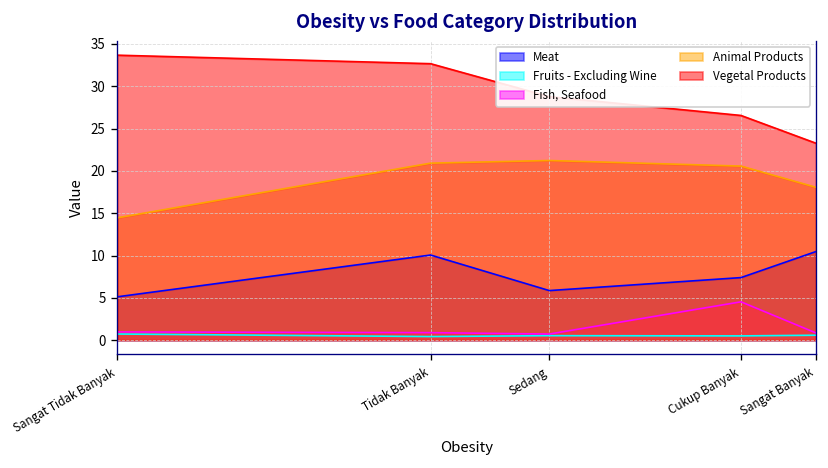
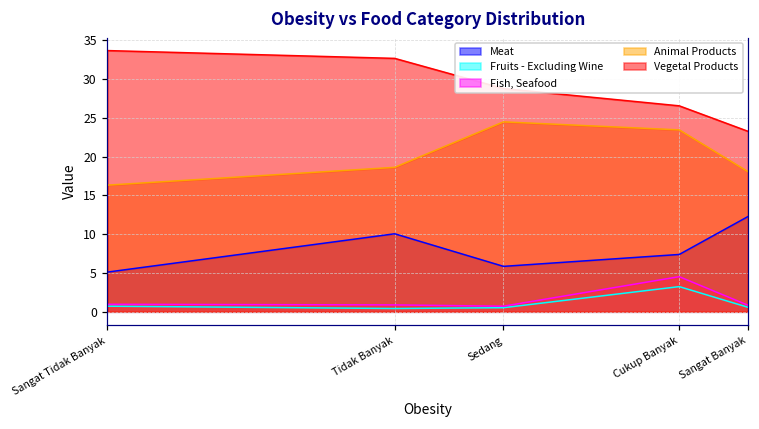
Animal Products, Sangat Tidak Banyak: 14 -> 16
Animal Products, Tidak Banyak: 21 -> 19
Animal Products, Sedang: 21 -> 24
Fruits - Excluding Wine, Cukup Banyak: 1 -> 3
Animal Products, Cukup Banyak: 21 -> 23
Meat, Sangat Banyak: 10 -> 12
